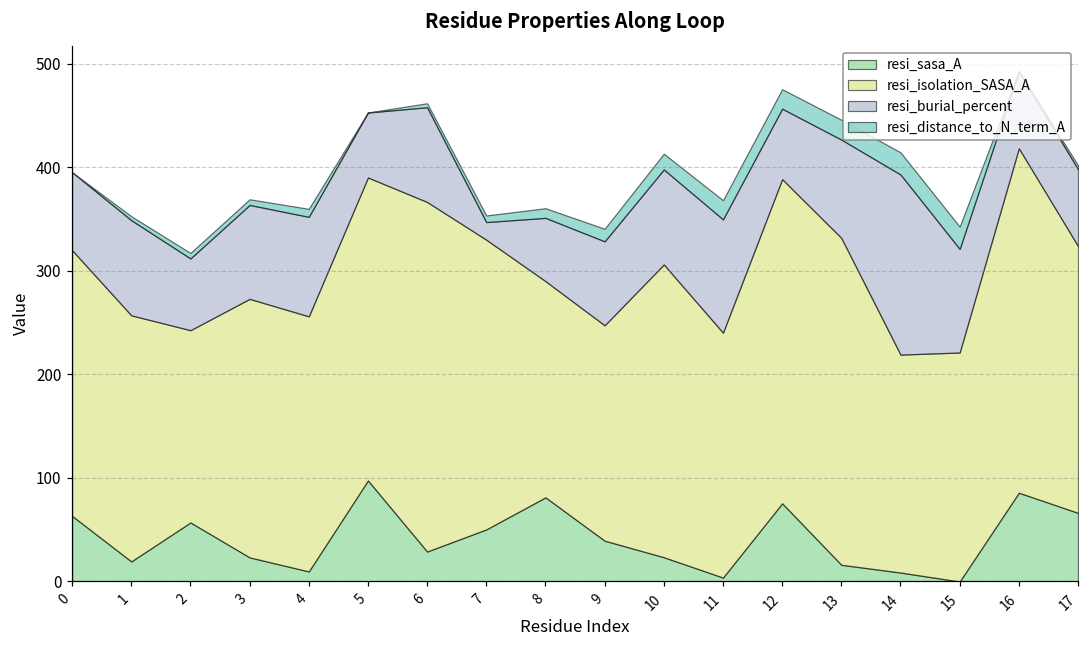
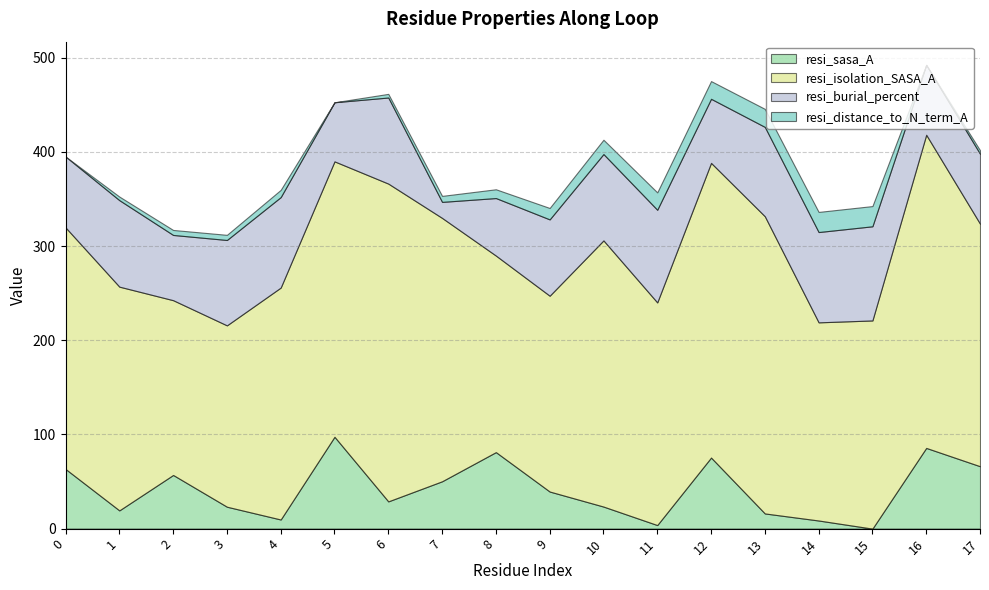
resi_isolation_SASA_A, 3: 250 -> 190
resi_burial_percent, 11: 110 -> 100
resi_burial_percent, 14: 170 -> 100
